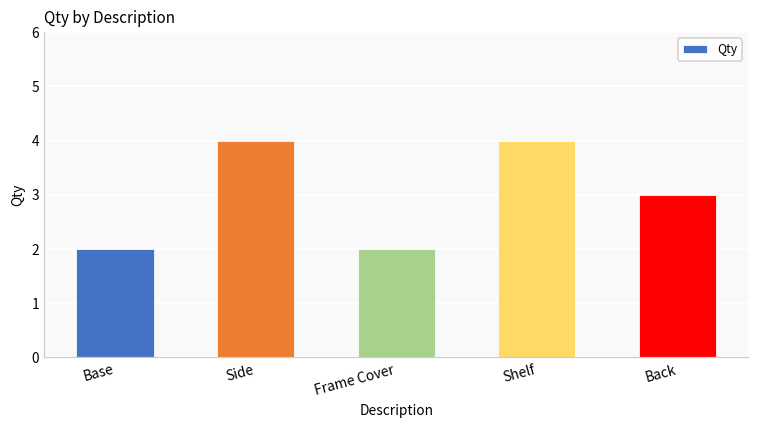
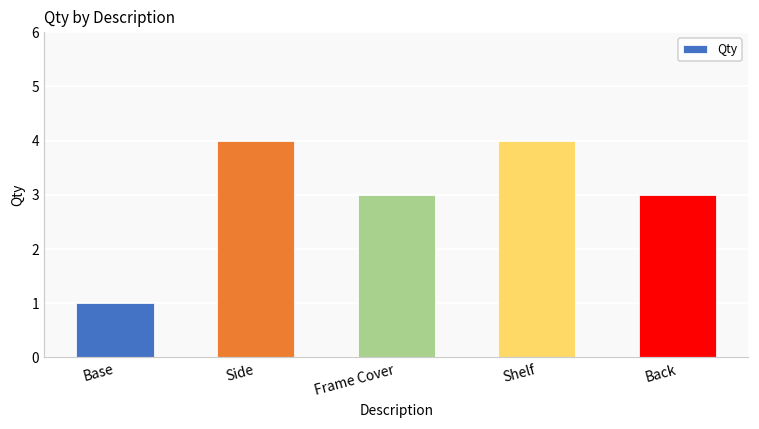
Base: 2 -> 1
Frame Cover: 2 -> 3
